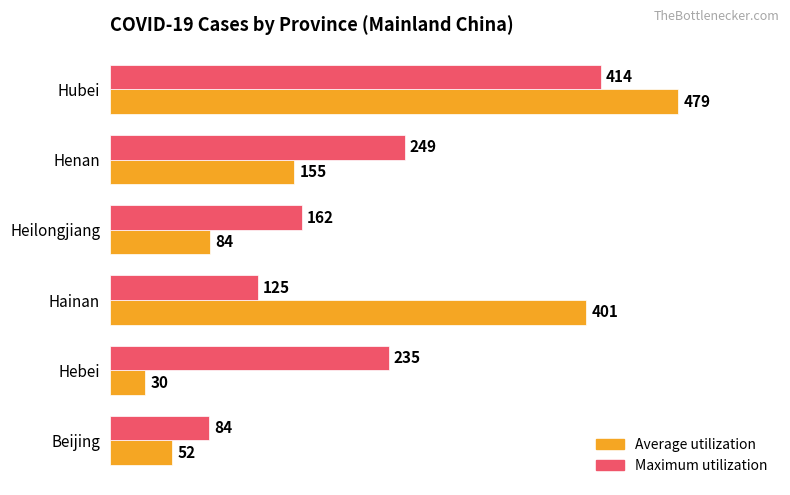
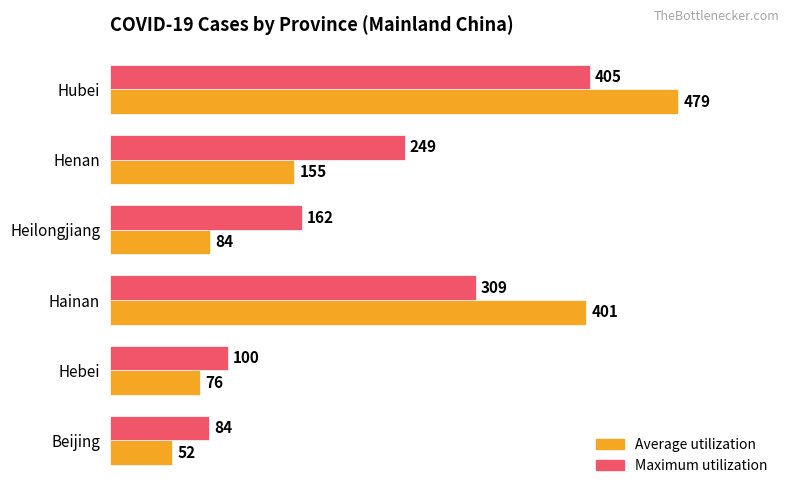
Maximum utilization, Hubei: 414 -> 405
Maximum utilization, Hainan: 125 -> 309
Maximum utilization, Hebei: 235 -> 100
Average utilization, Hebei: 30 -> 76
